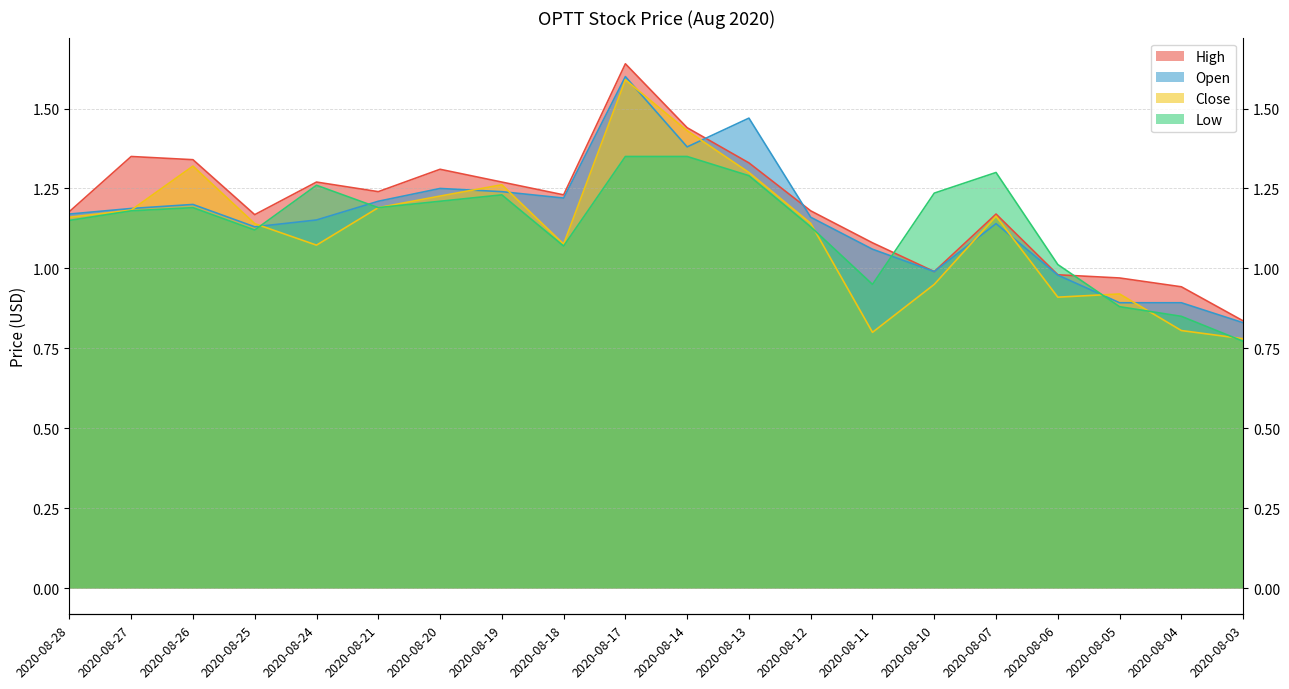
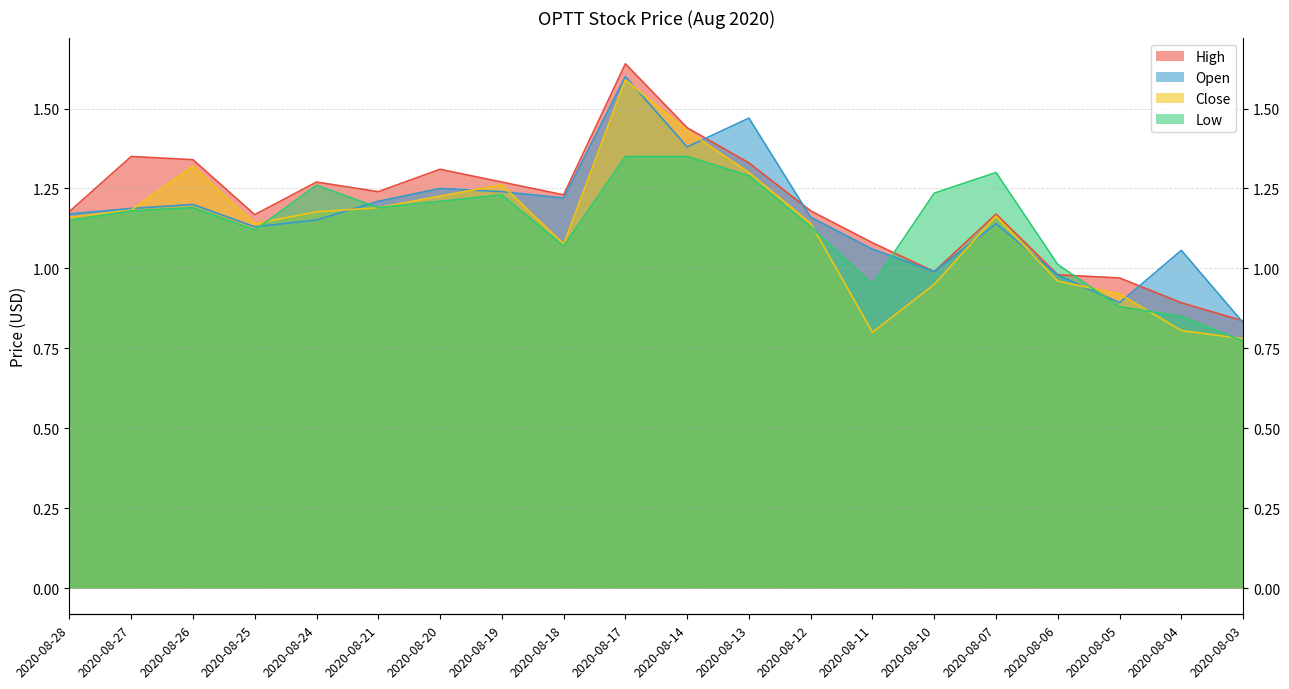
Close, 2020-08-24: 1.07 -> 1.18
Close, 2020-08-06: 0.91 -> 0.96
High, 2020-08-04: 0.94 -> 0.89
Open, 2020-08-04: 0.89 -> 1.06
